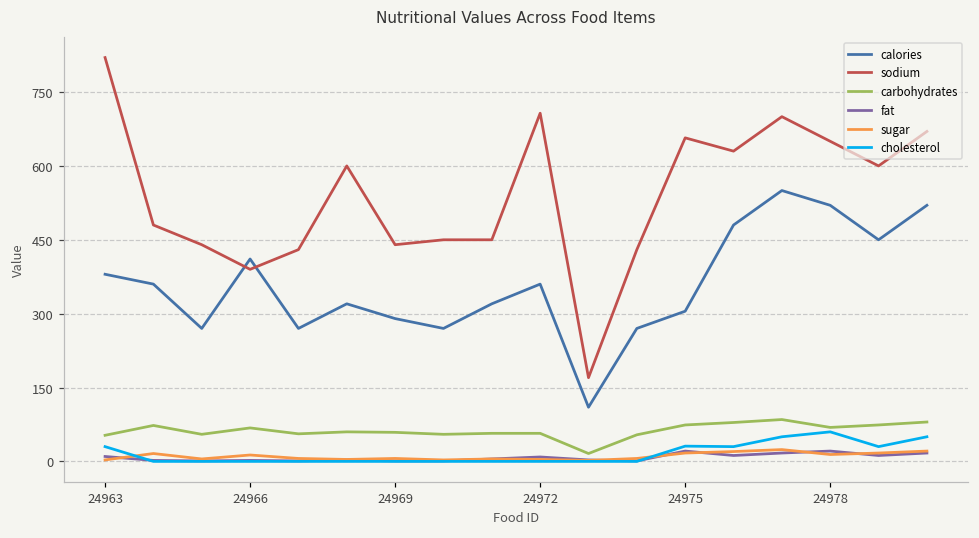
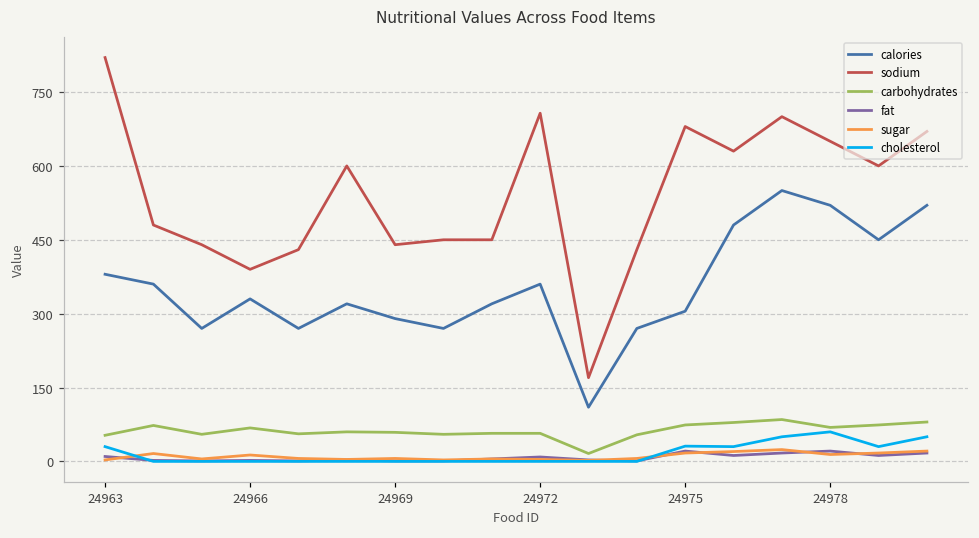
calories, 24966: 410 -> 330
sodium, 24975: 660 -> 680
